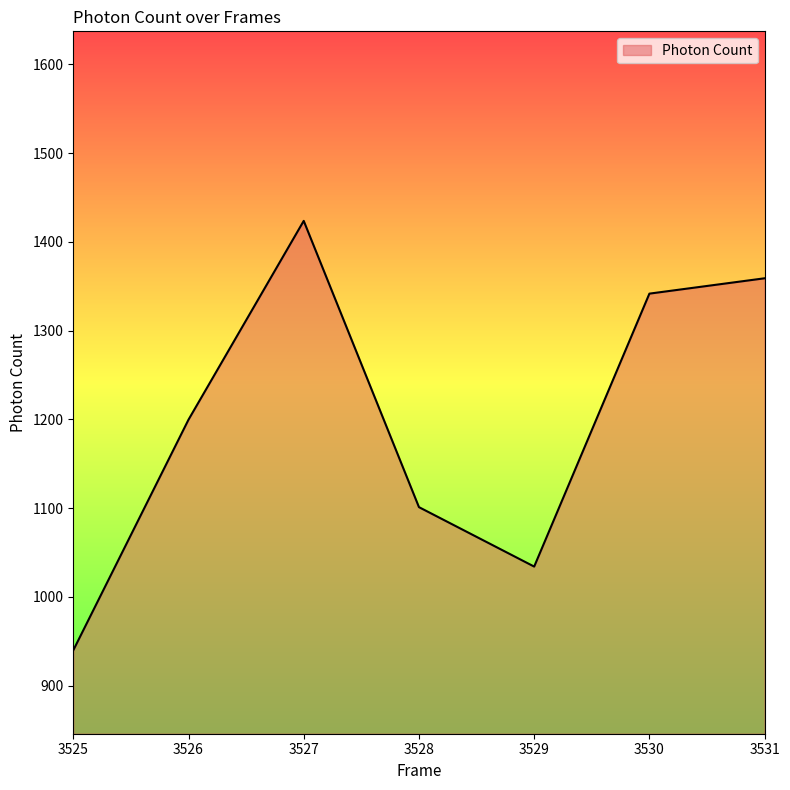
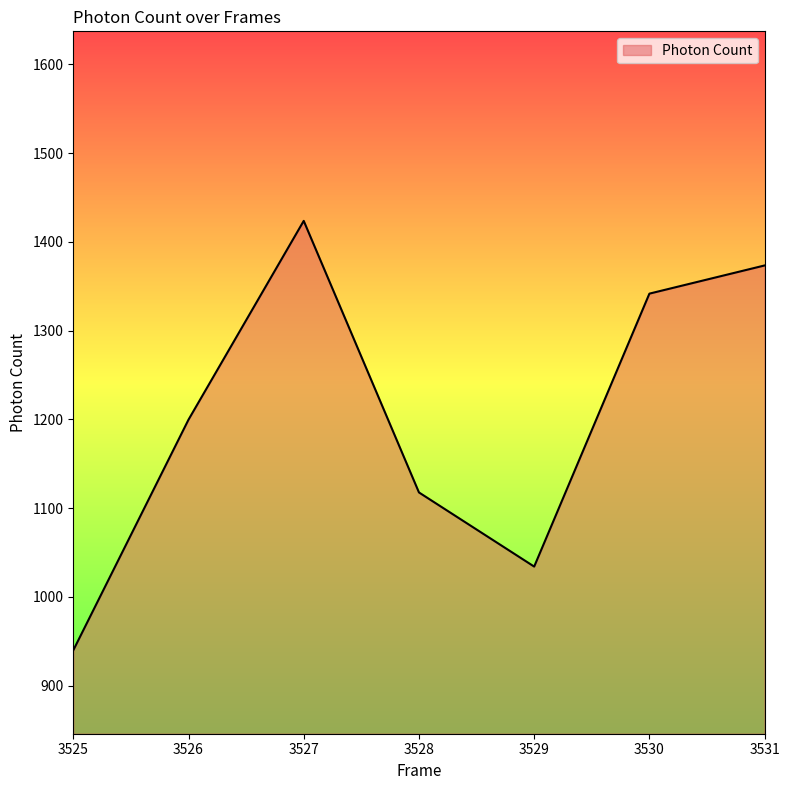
3528: 1100 -> 1120
3531: 1360 -> 1370
